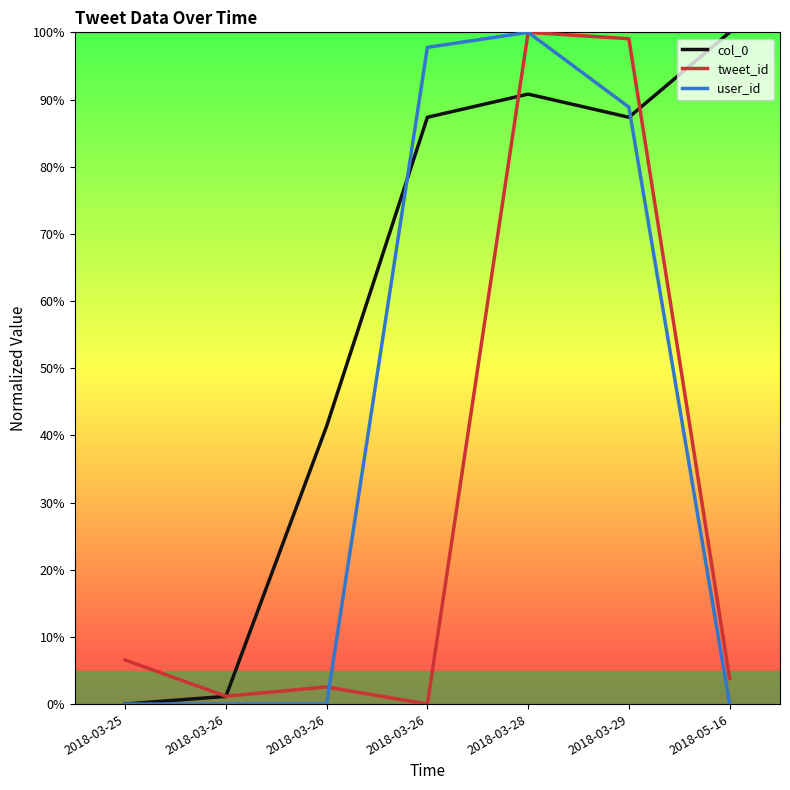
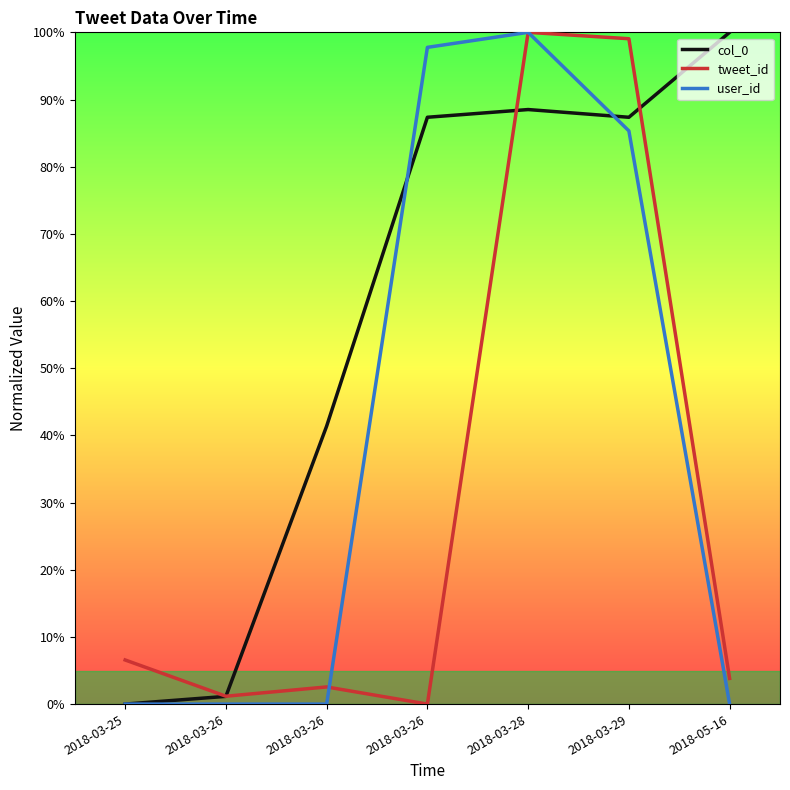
col_0, 2018-03-28: 91% -> 89%
user_id, 2018-03-29: 89% -> 85%
